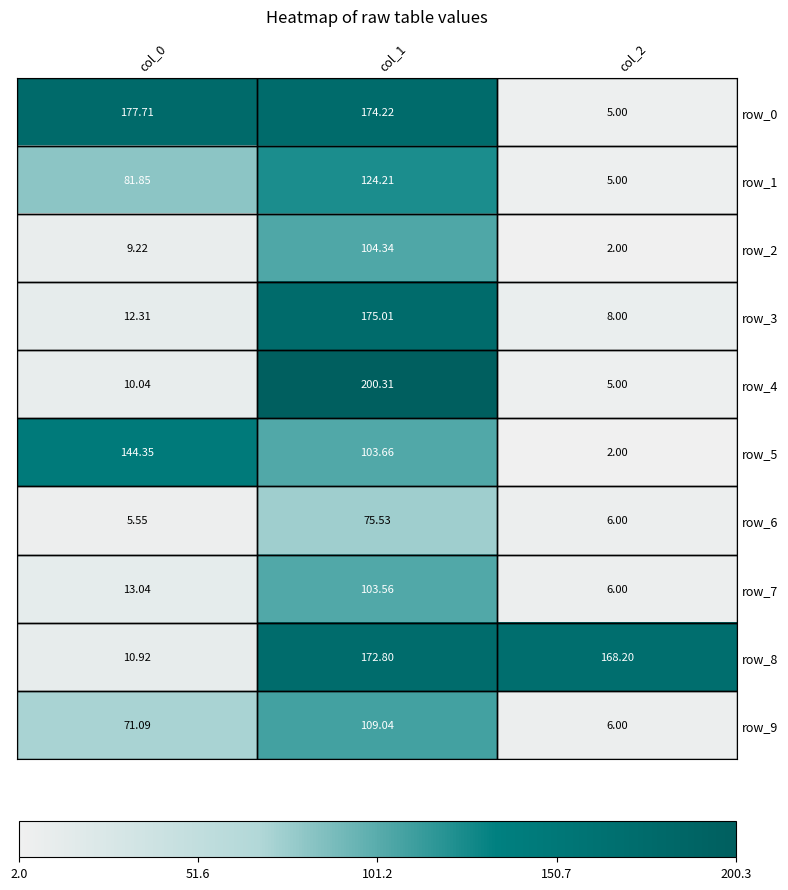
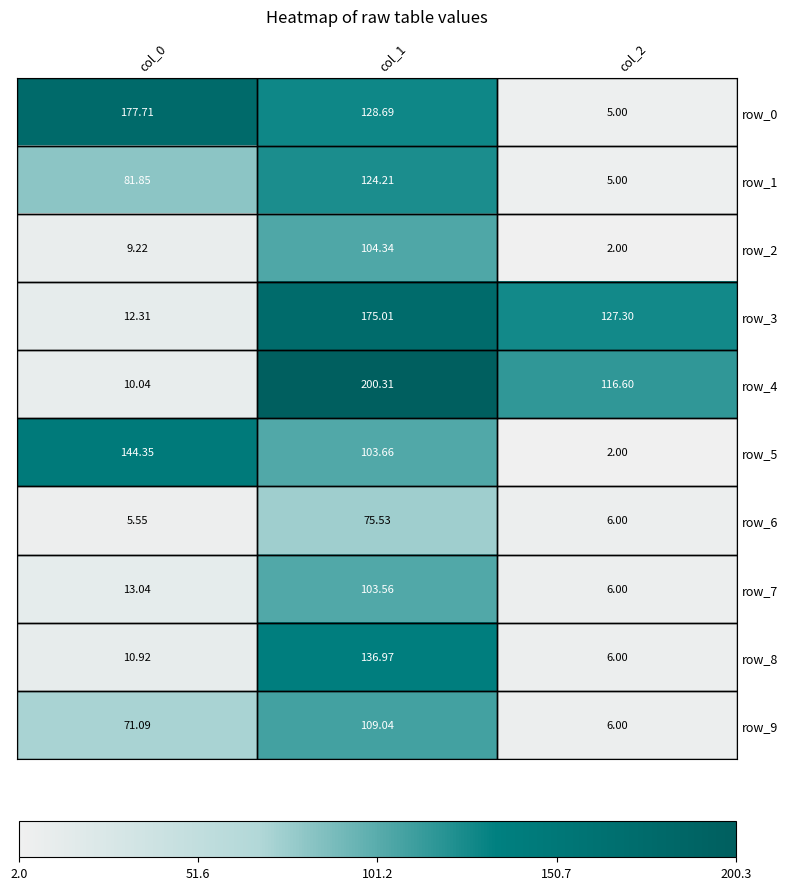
row_0, col_1: 174.22 -> 128.69
row_3, col_2: 8.00 -> 127.30
row_4, col_2: 5.00 -> 116.60
row_8, col_1: 172.80 -> 136.97
row_8, col_2: 168.20 -> 6.00
